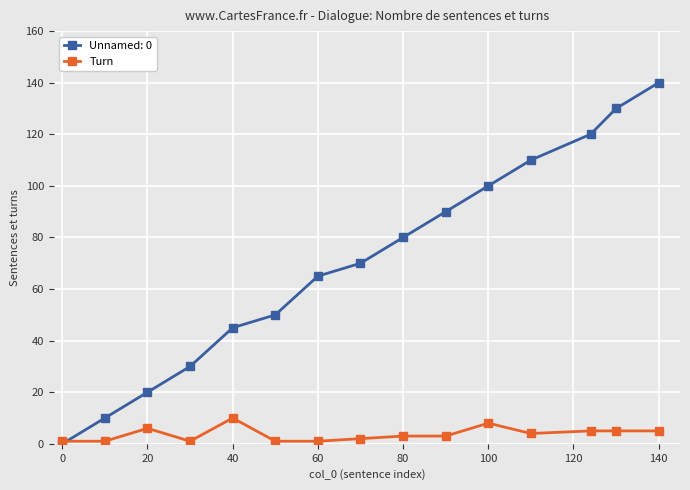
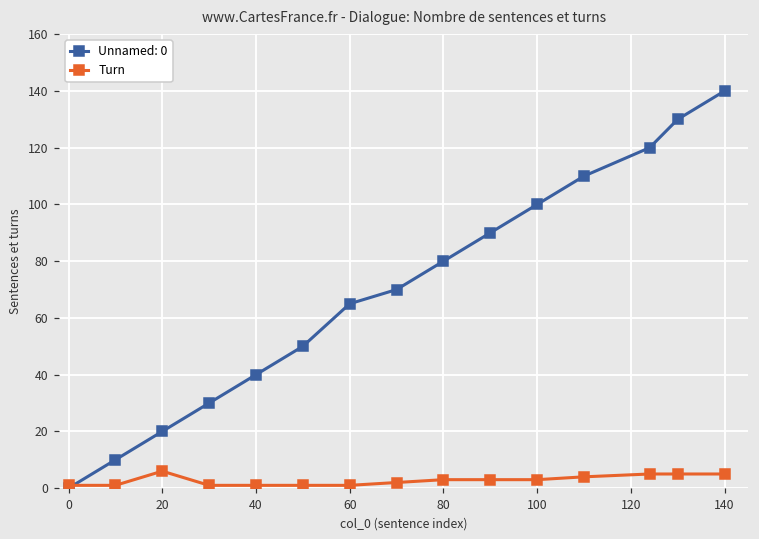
Unnamed: 0, 40: 45 -> 40
Turn, 40: 10 -> 1
Turn, 100: 8 -> 3
